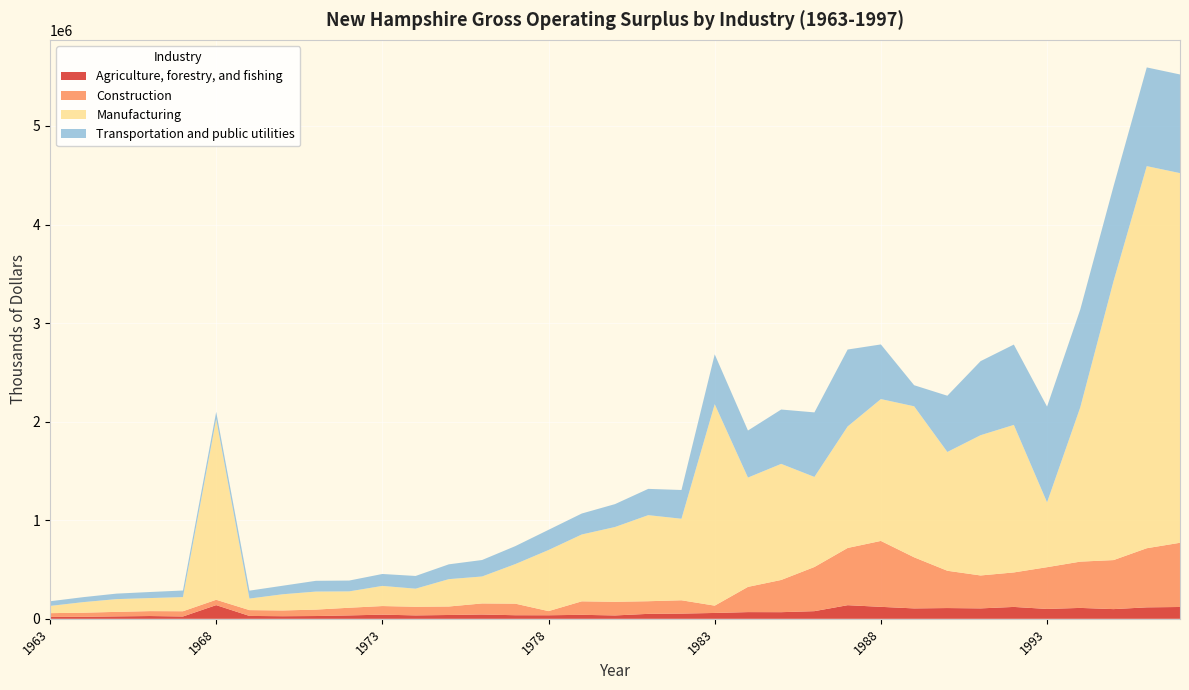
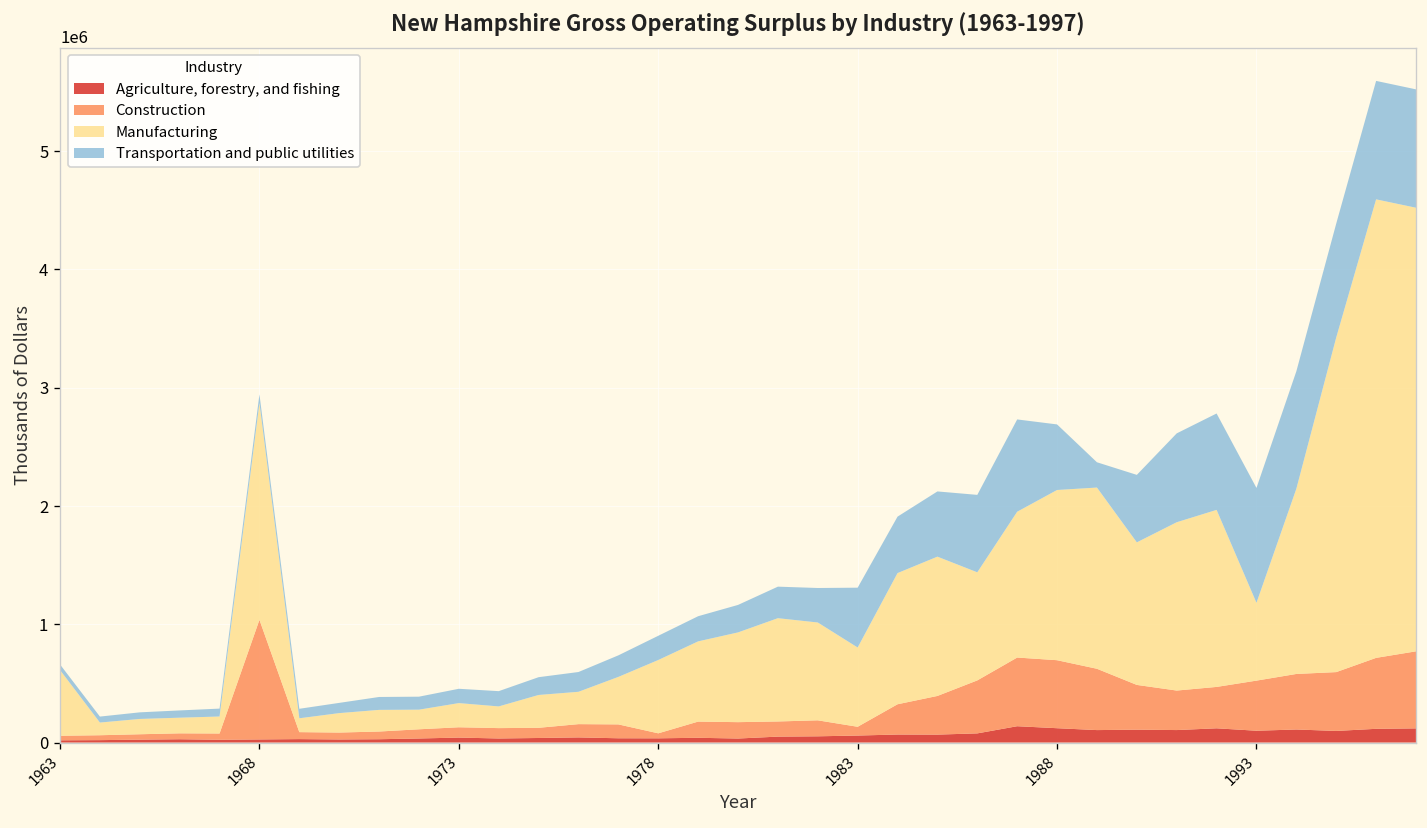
Manufacturing, 1963: 100000 -> 600000
Agriculture, forestry, and fishing, 1968: 100000 -> 0
Construction, 1968: 100000 -> 1000000
Manufacturing, 1983: 2000000 -> 700000
Construction, 1988: 700000 -> 600000
